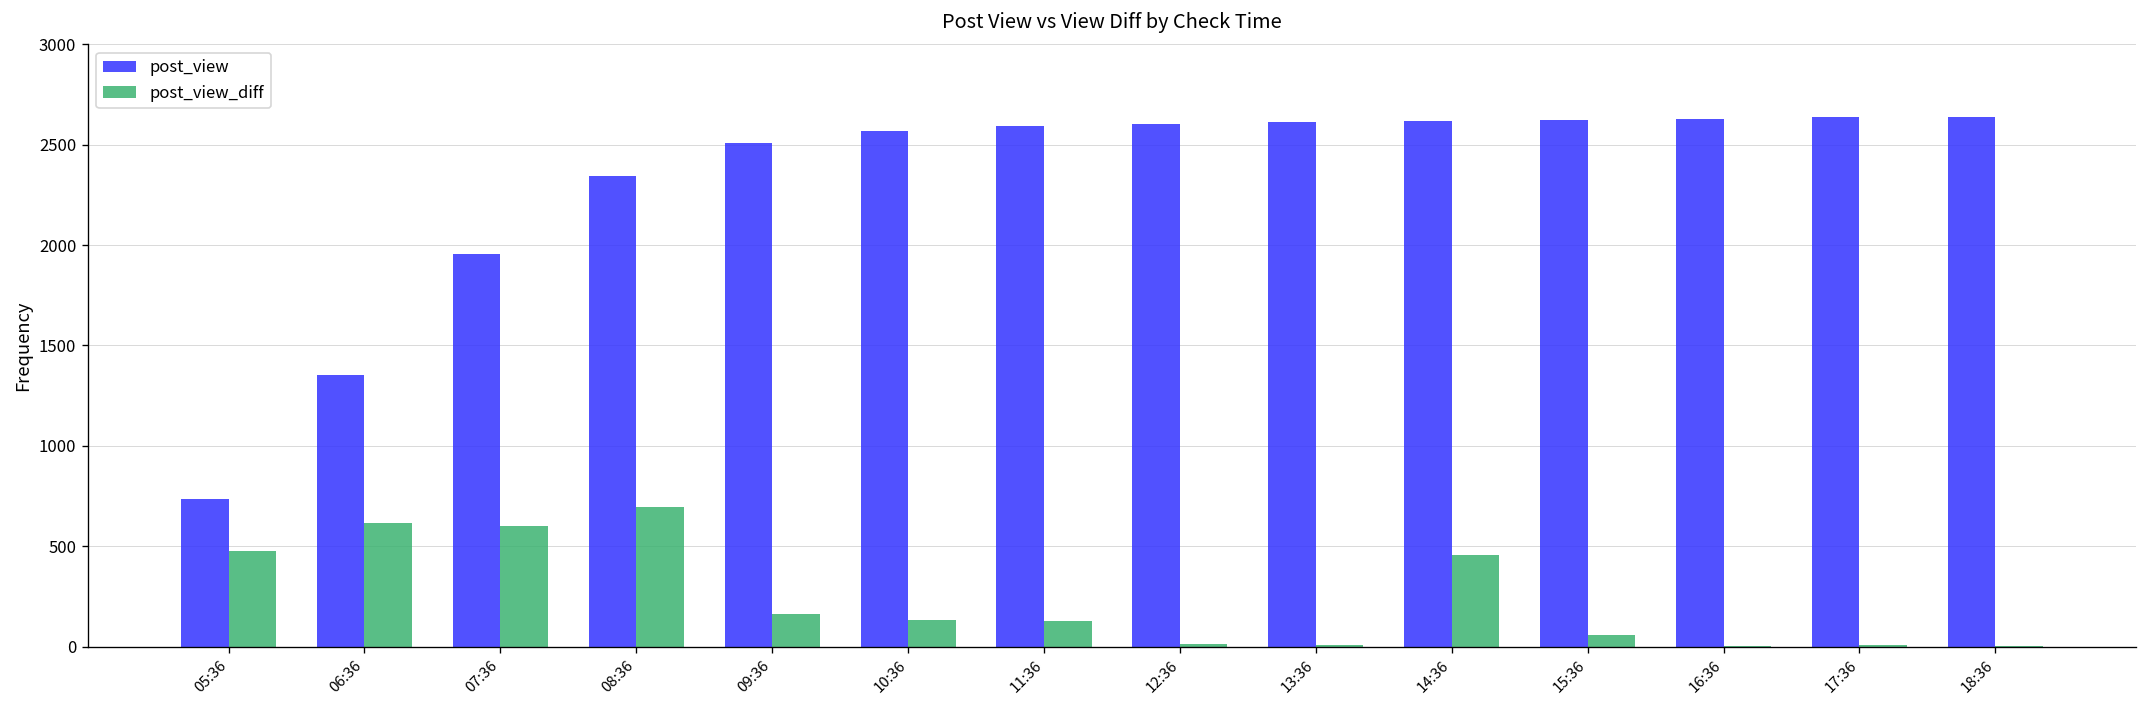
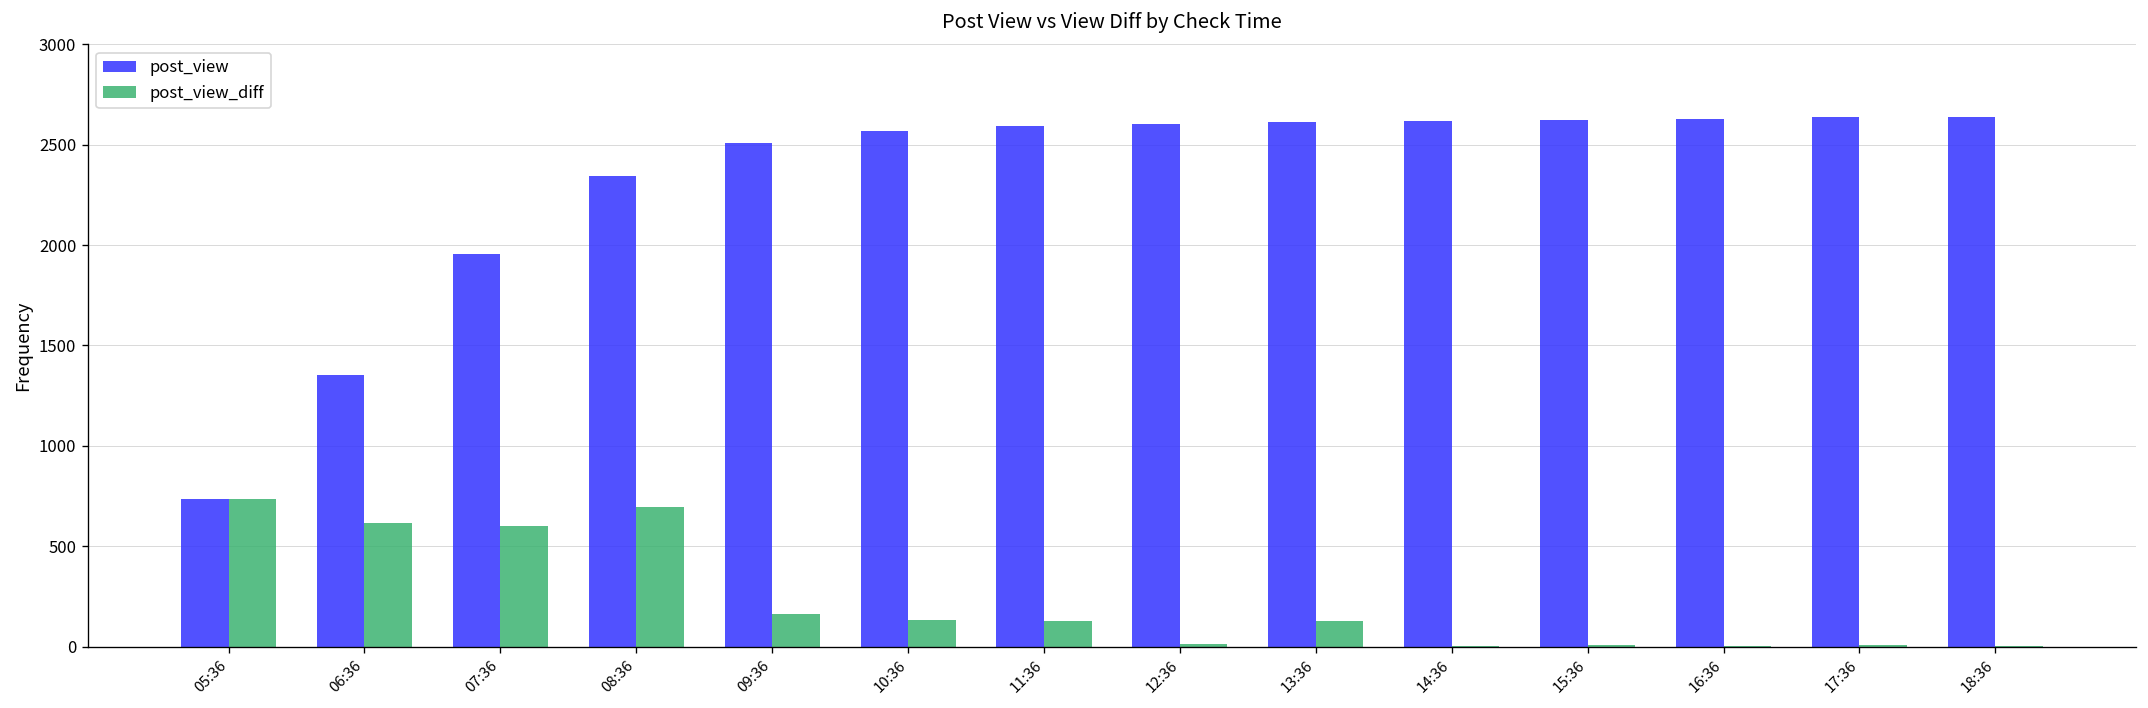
post_view_diff, 05:36: 480 -> 740
post_view_diff, 13:36: 10 -> 130
post_view_diff, 14:36: 460 -> 0
post_view_diff, 15:36: 60 -> 10
